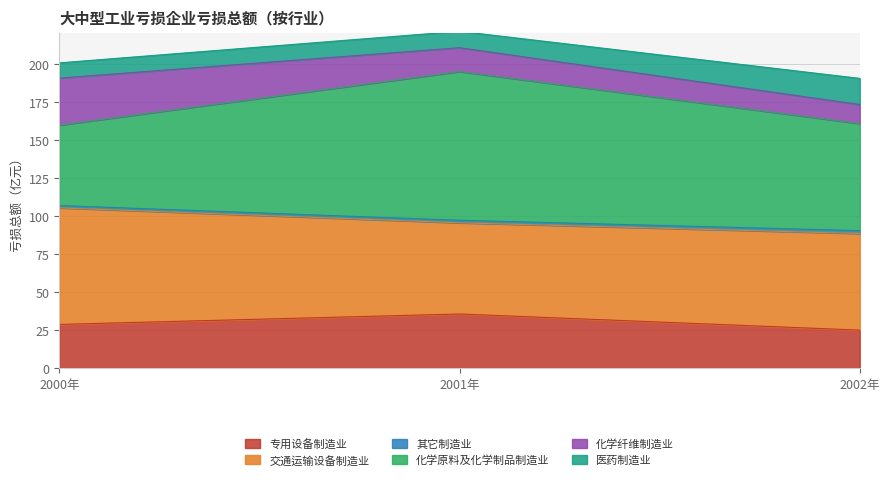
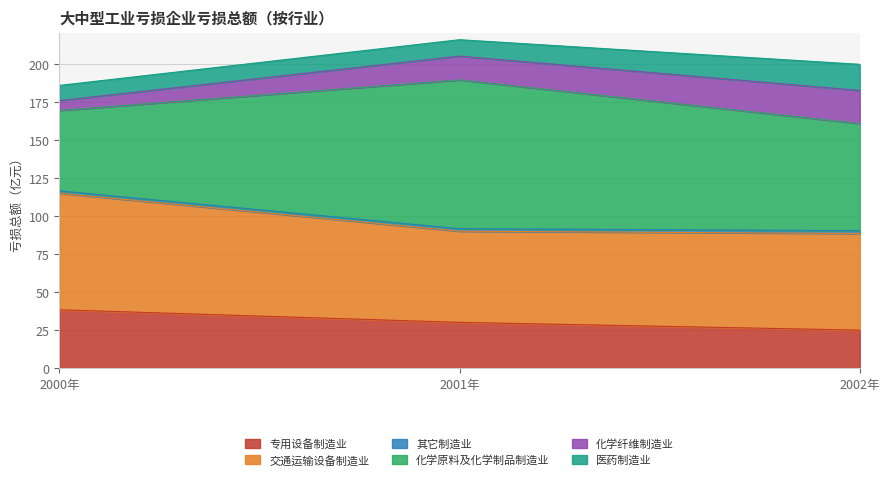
专用设备制造业, 2000年: 29 -> 38
化学纤维制造业, 2000年: 31 -> 6
专用设备制造业, 2001年: 35 -> 30
化学纤维制造业, 2002年: 13 -> 22
